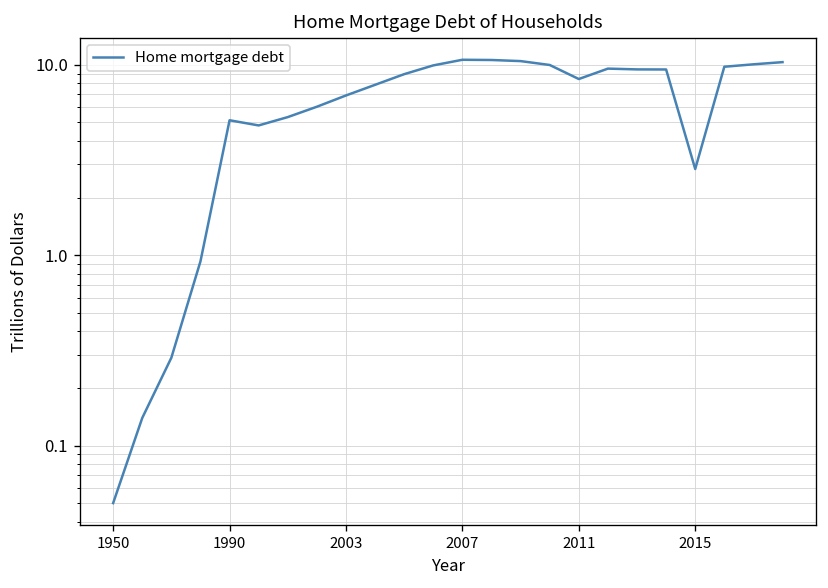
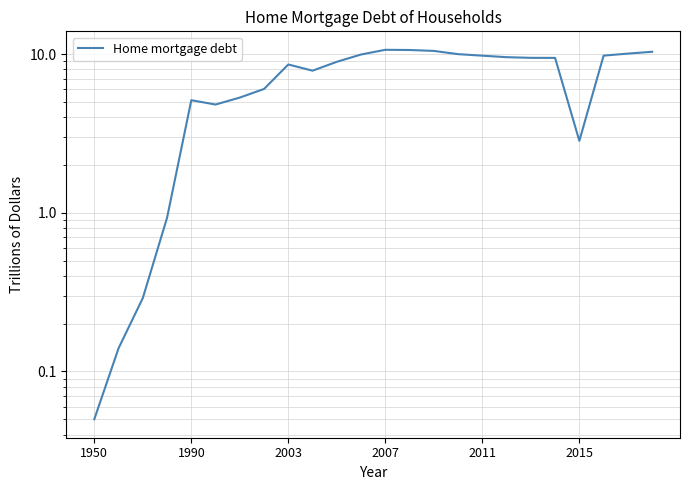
2003: 7 -> 9
2011: 8 -> 10
